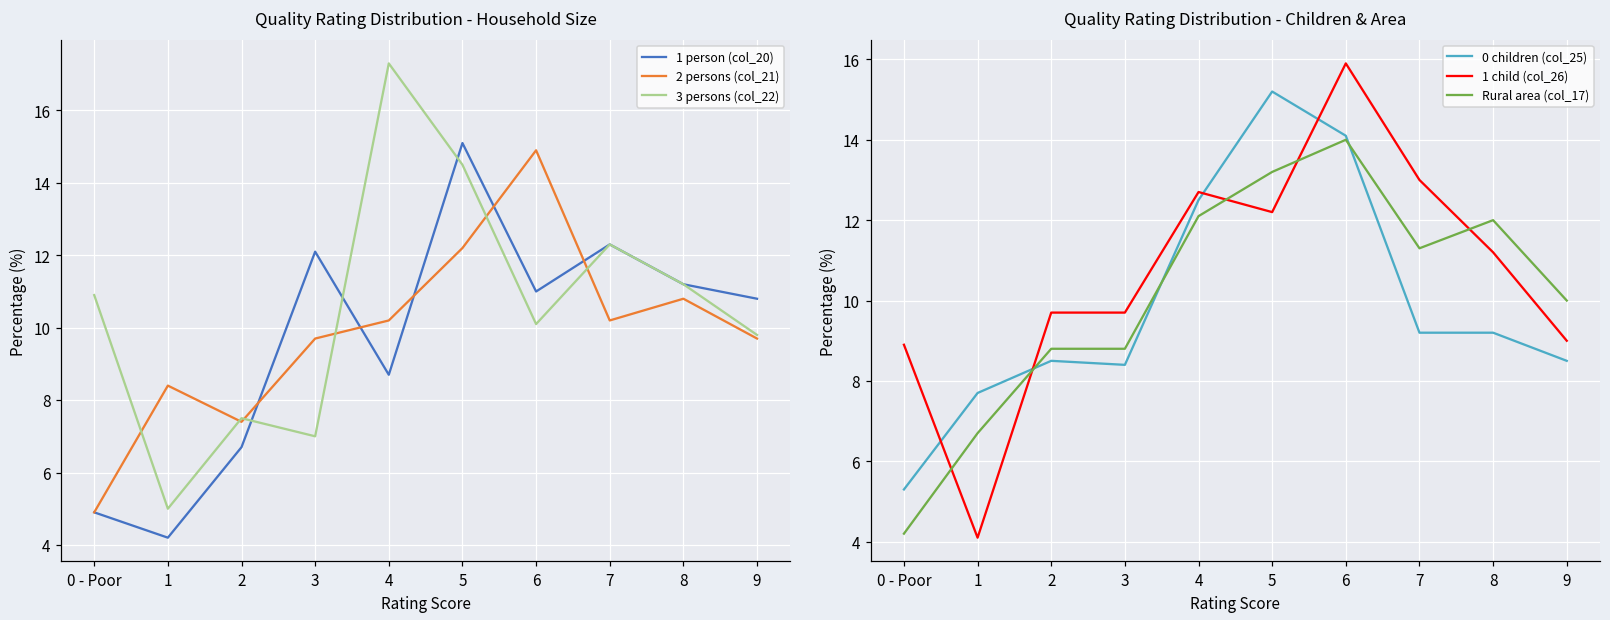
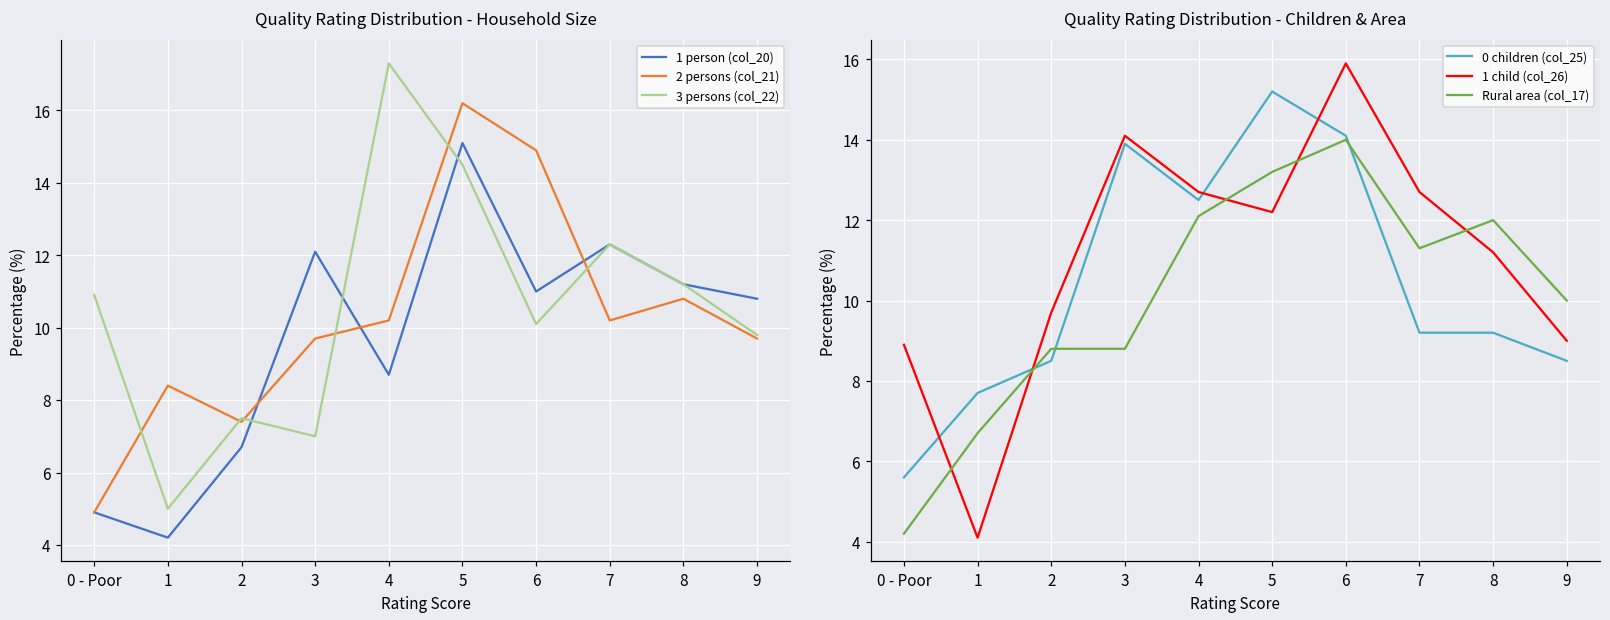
Quality Rating Distribution - Household Size, 2 persons (col_21), 5: 12.2 -> 16.2
Quality Rating Distribution - Children & Area, 0 children (col_25), 0 - Poor: 5.3 -> 5.6
Quality Rating Distribution - Children & Area, 0 children (col_25), 3: 8.4 -> 13.9
Quality Rating Distribution - Children & Area, 1 child (col_26), 3: 9.7 -> 14.1
Quality Rating Distribution - Children & Area, 1 child (col_26), 7: 13.0 -> 12.7
